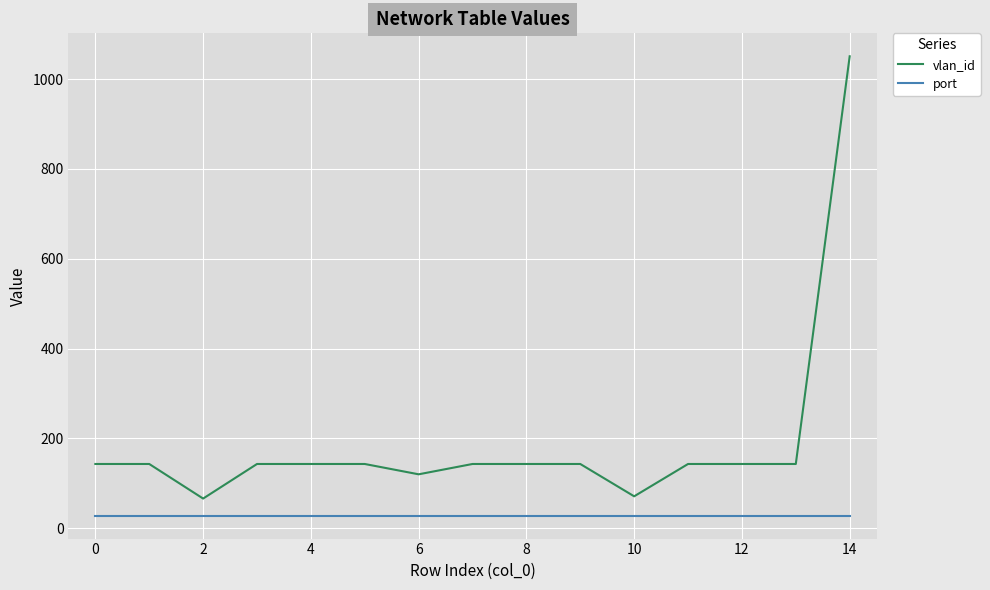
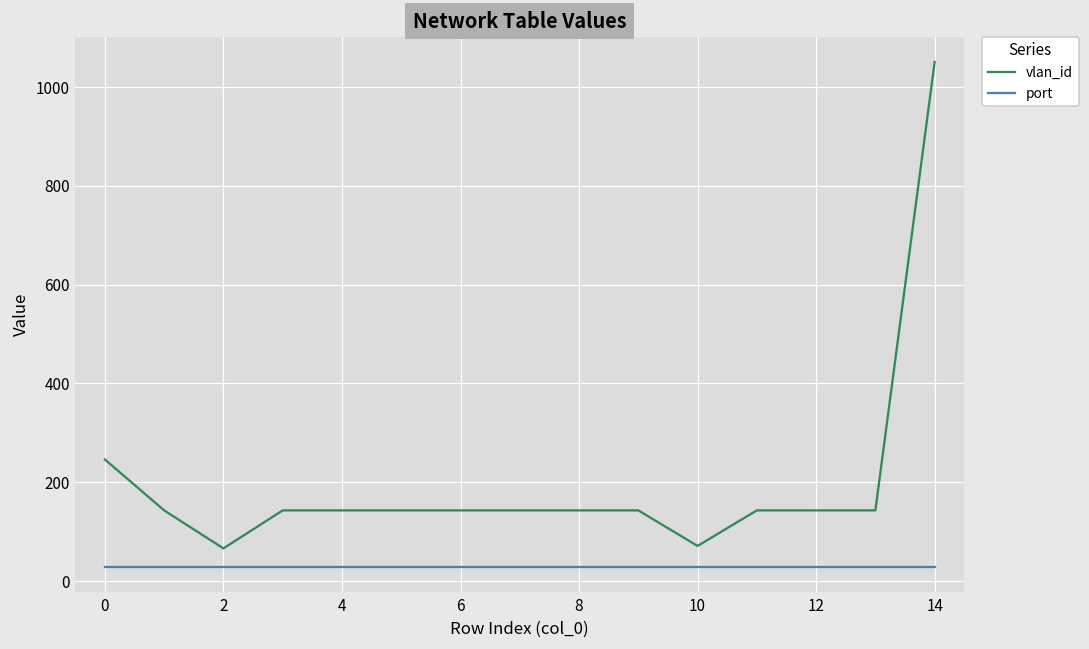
vlan_id, 0: 140 -> 250
vlan_id, 6: 120 -> 140
